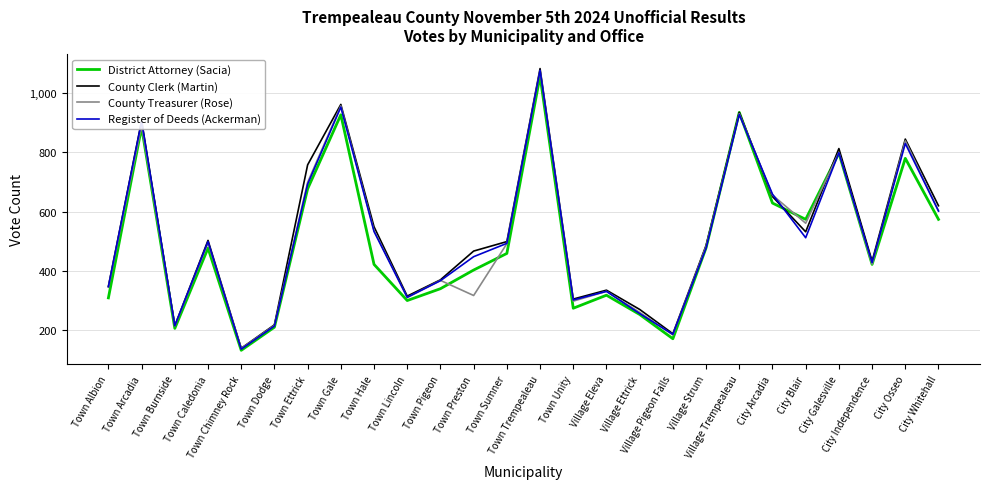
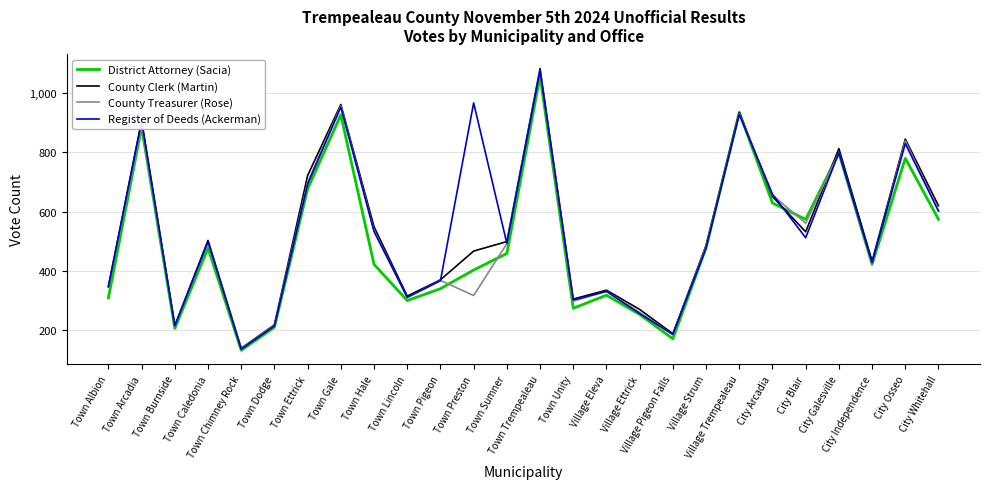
County Clerk (Martin), Town Ettrick: 760 -> 720
Register of Deeds (Ackerman), Town Preston: 450 -> 970
